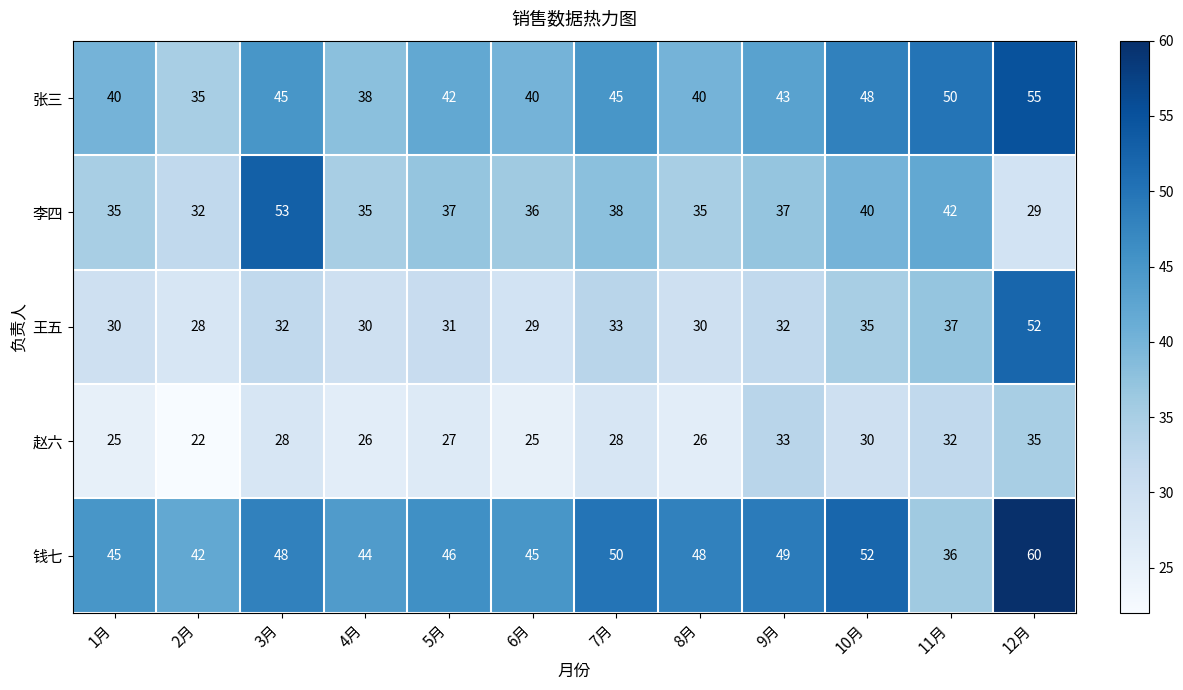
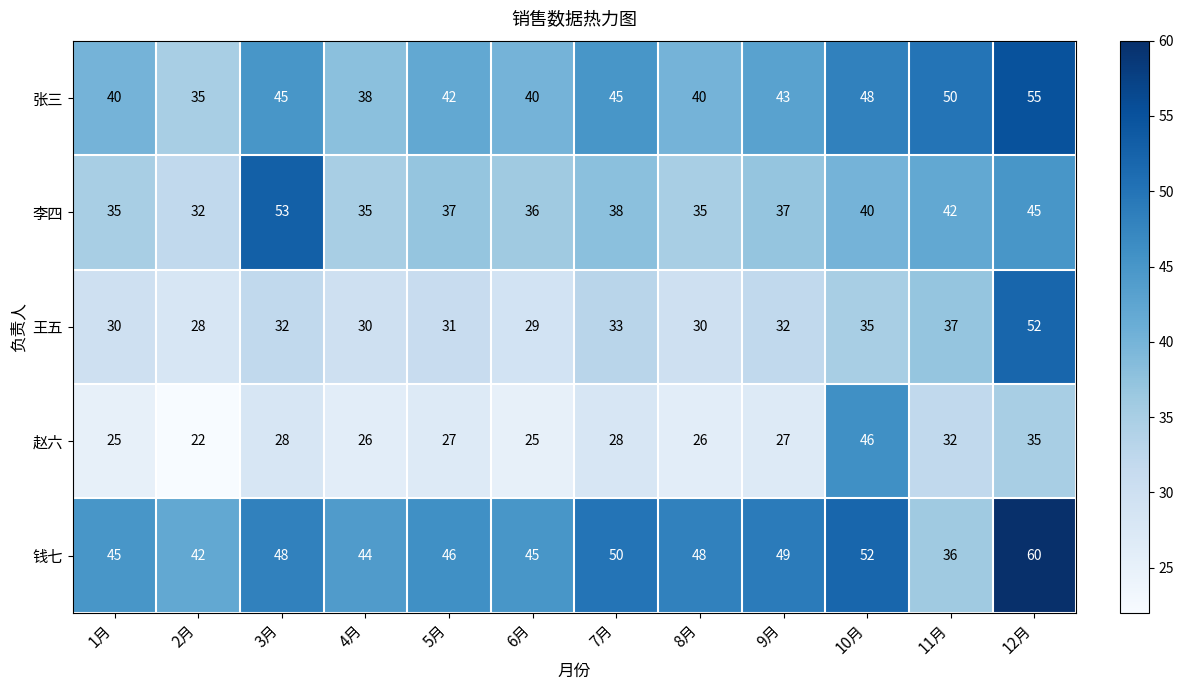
李四, 12月: 29 -> 45
赵六, 9月: 33 -> 27
赵六, 10月: 30 -> 46
